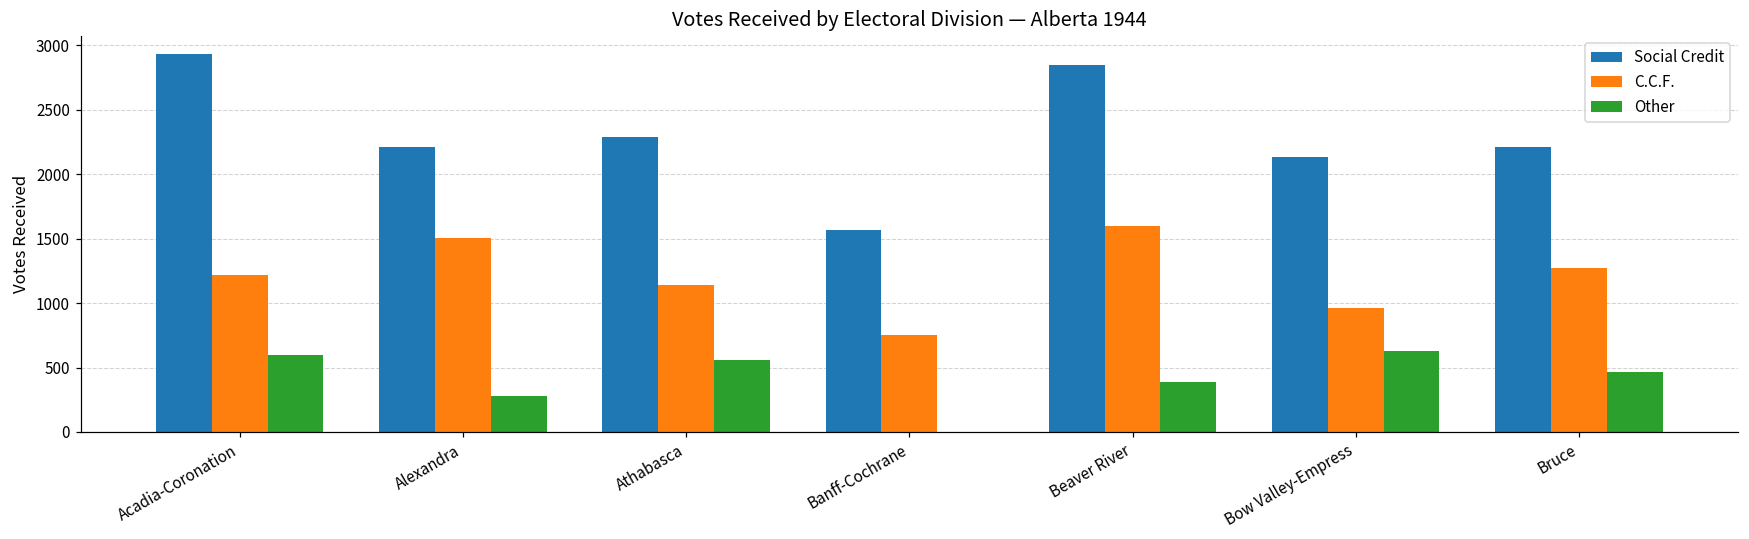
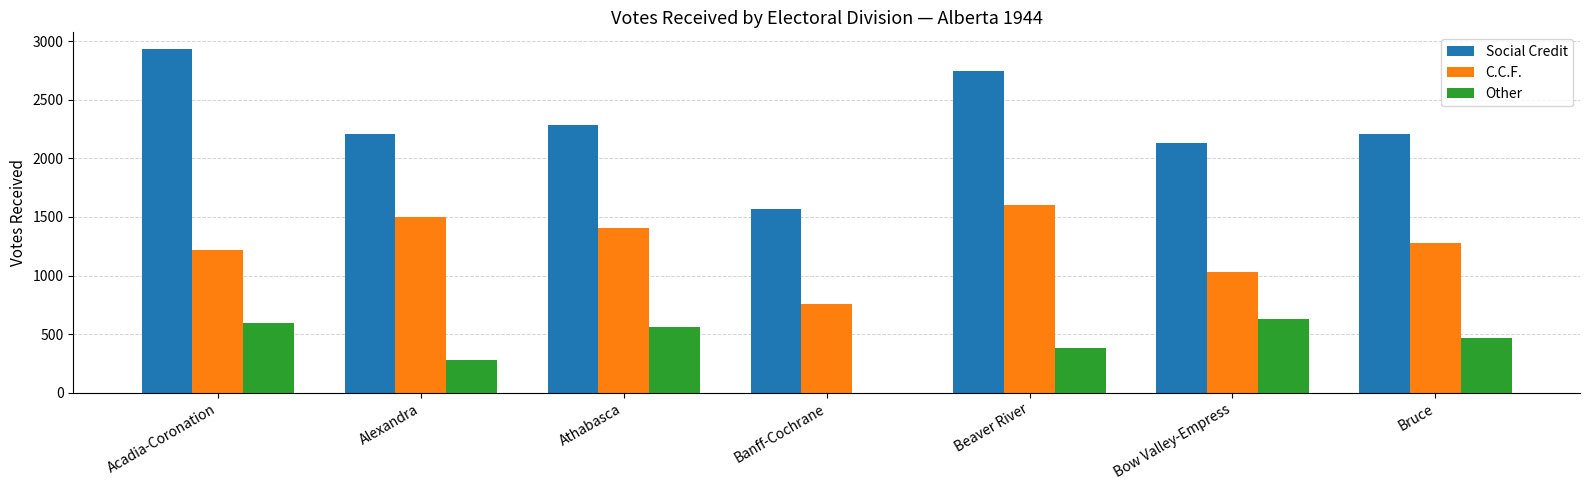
C.C.F., Athabasca: 1140 -> 1410
Social Credit, Beaver River: 2850 -> 2750
C.C.F., Bow Valley-Empress: 960 -> 1030
